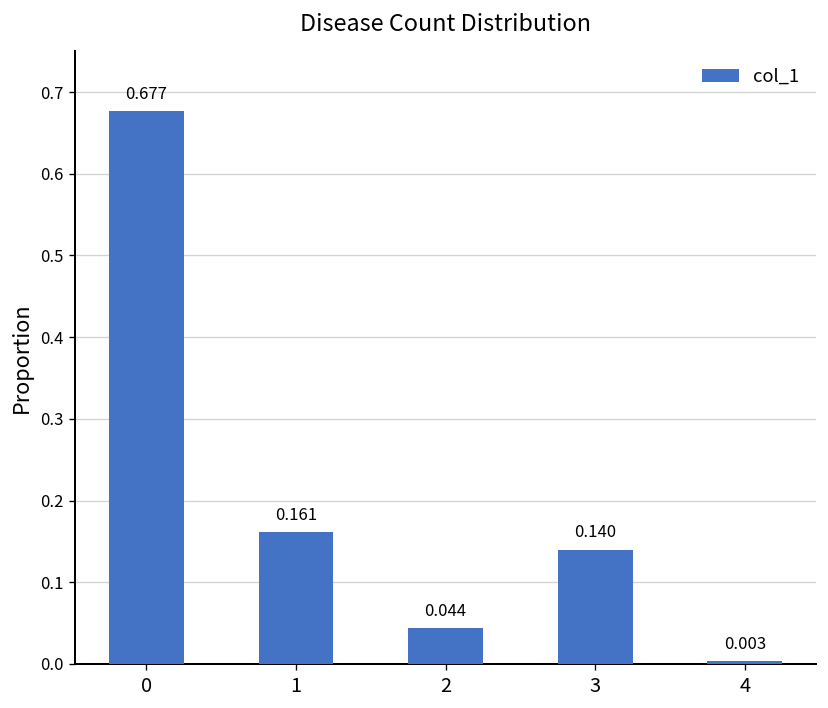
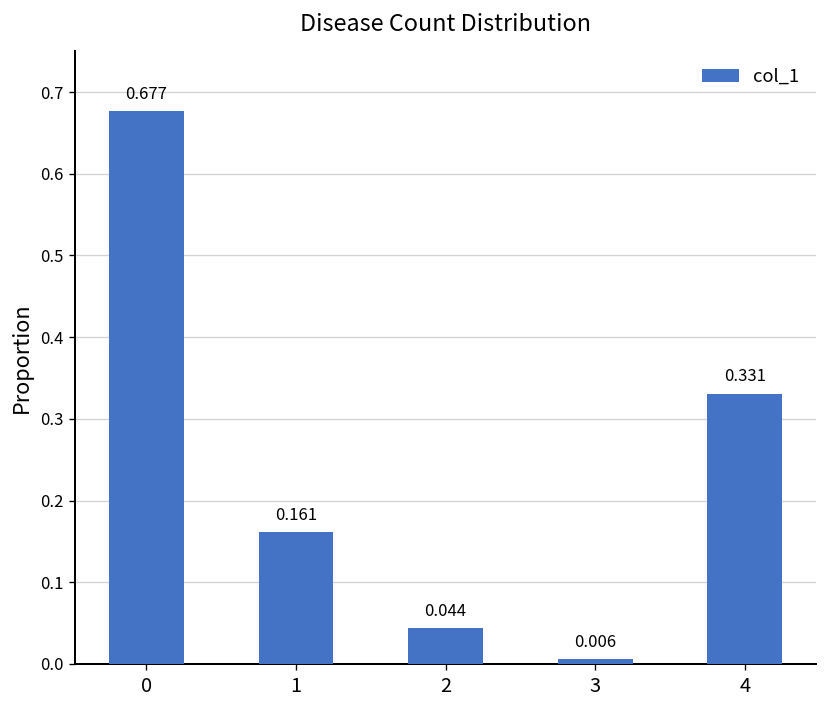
3: 0.140 -> 0.006
4: 0.003 -> 0.331
